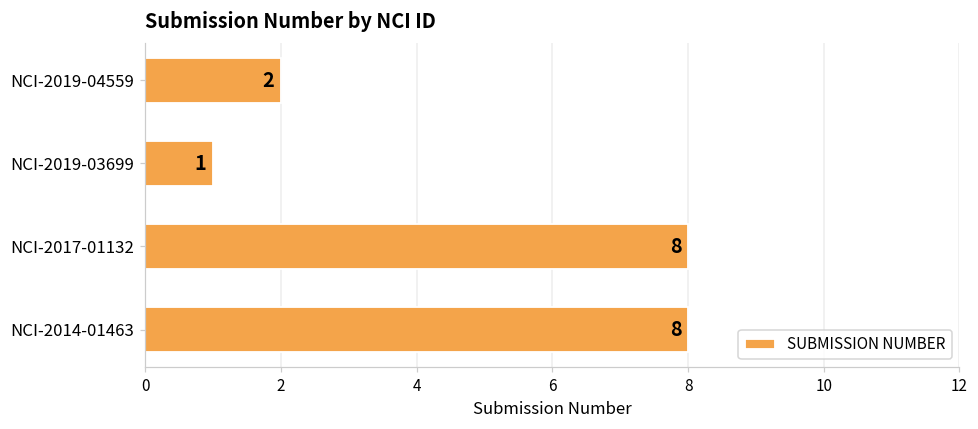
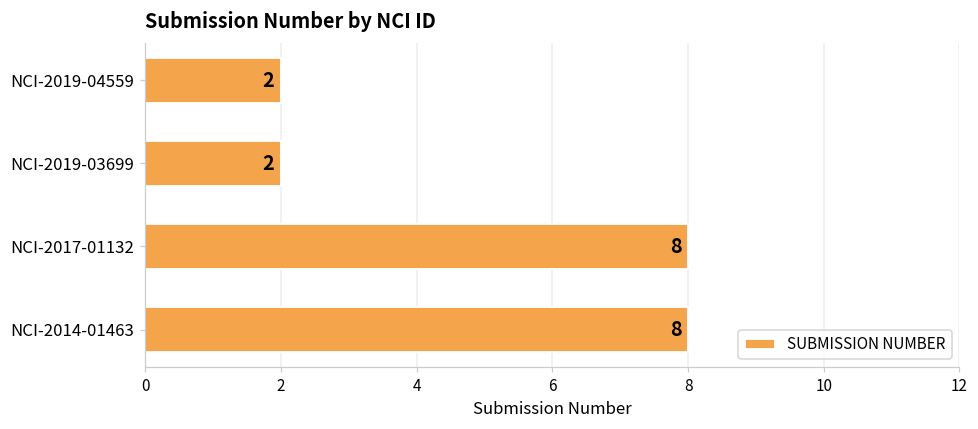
NCI-2019-03699: 1 -> 2
